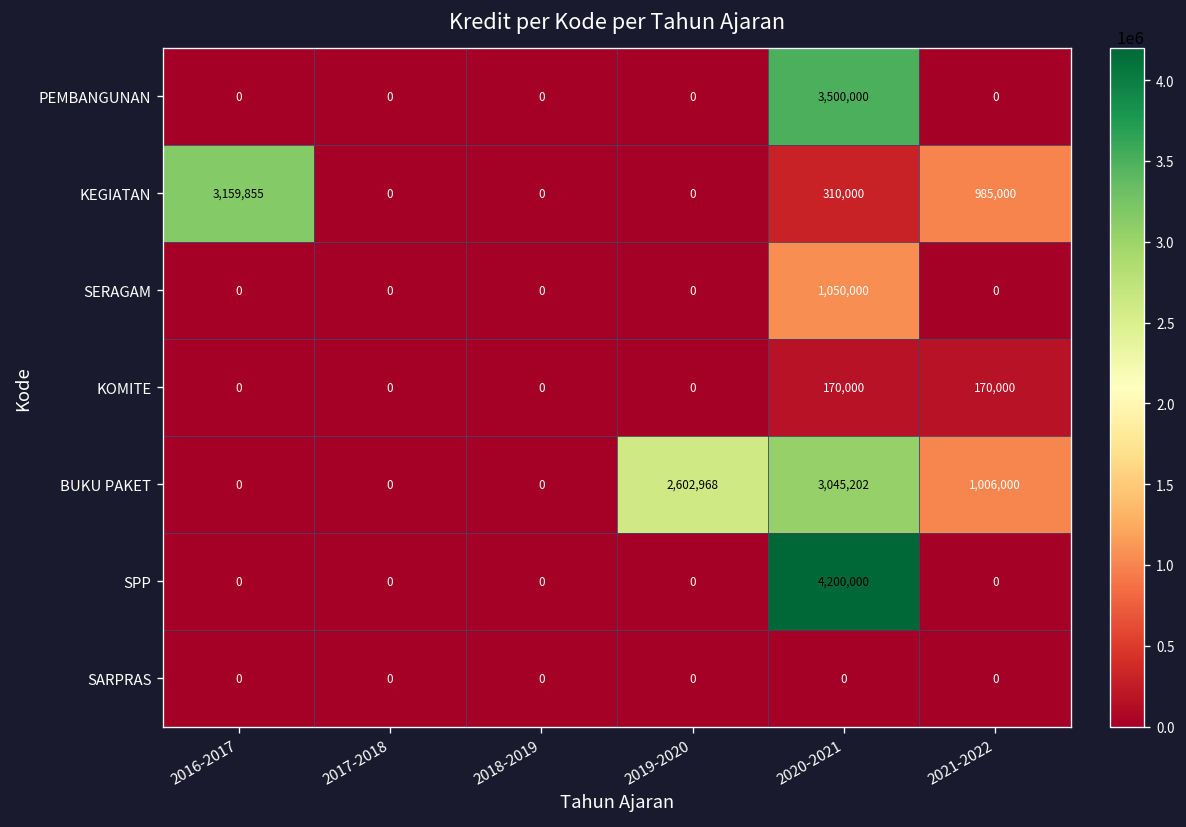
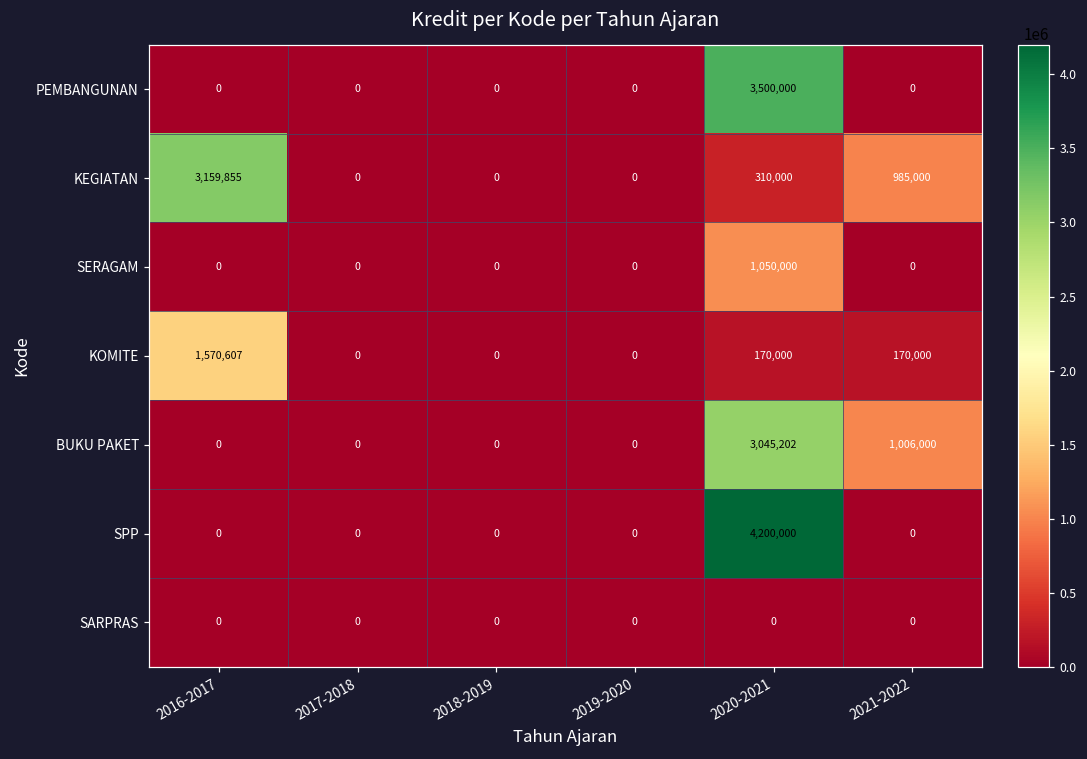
KOMITE, 2016-2017: 0 -> 1,570,607
BUKU PAKET, 2019-2020: 2,602,968 -> 0
